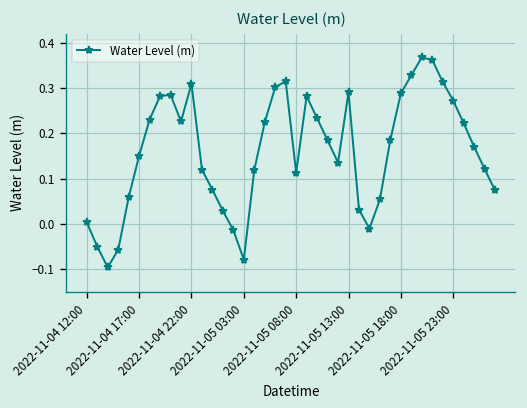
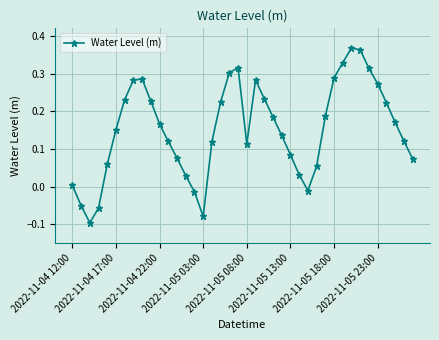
2022-11-04 22:00: 0.31 -> 0.17
2022-11-05 13:00: 0.29 -> 0.08
